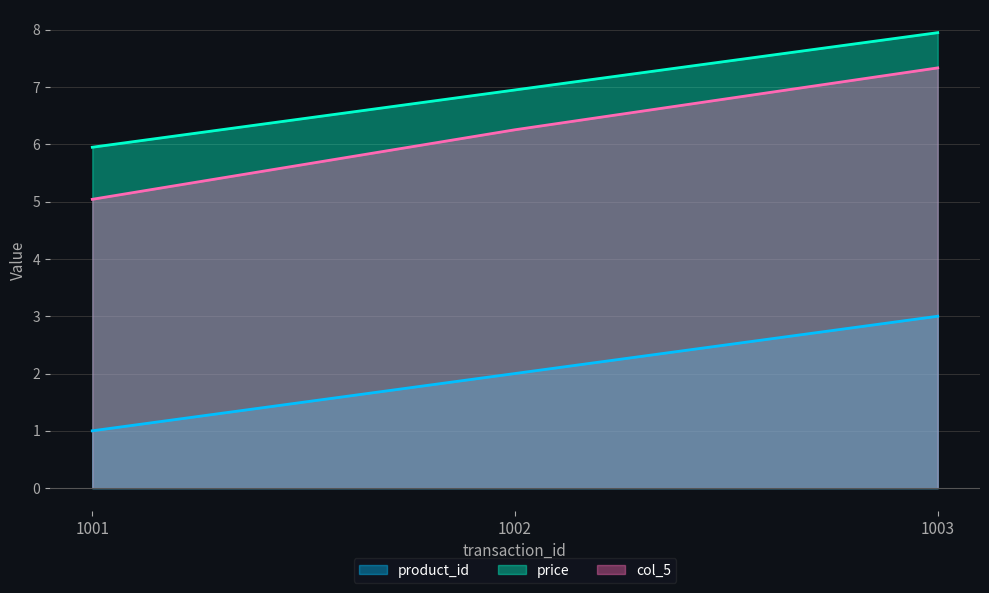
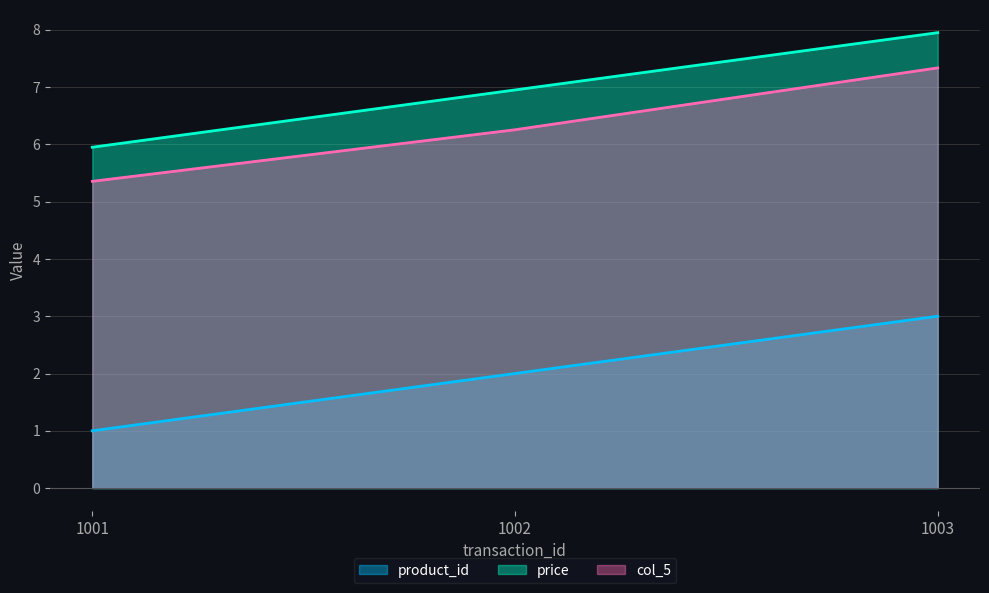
col_5, 1001: 5.0 -> 5.4
